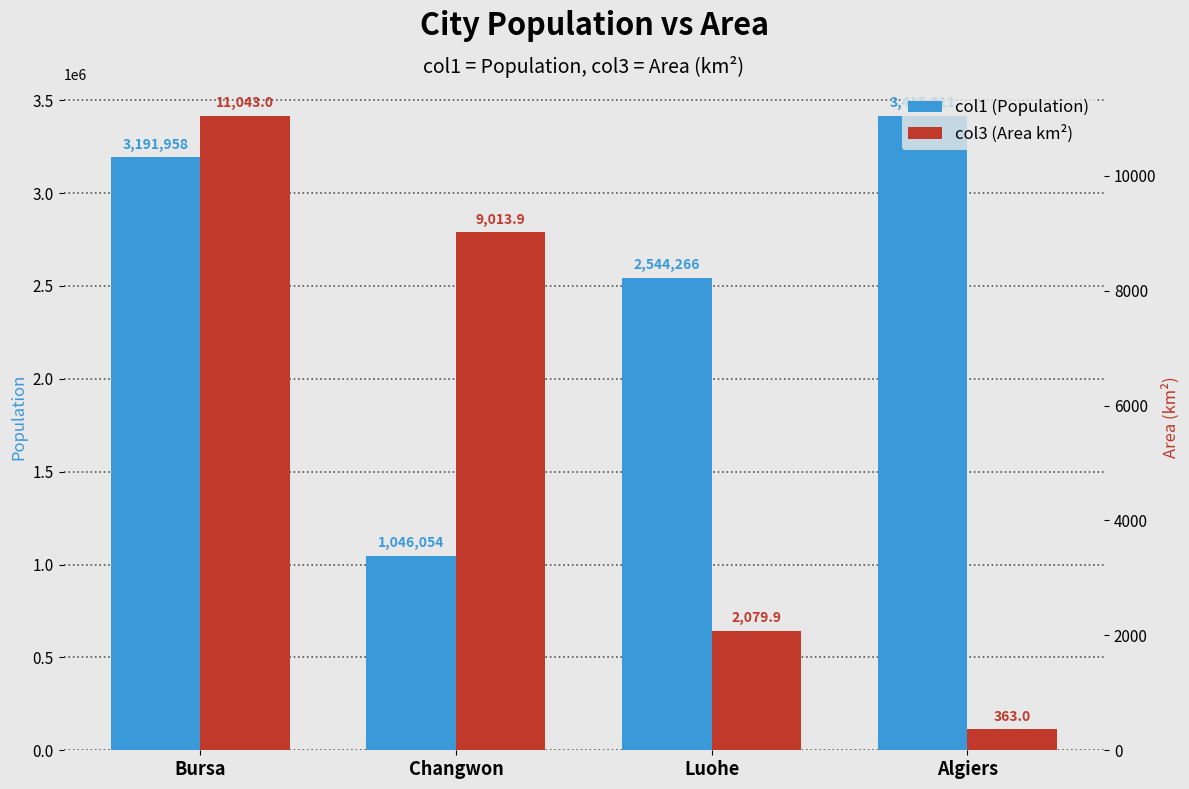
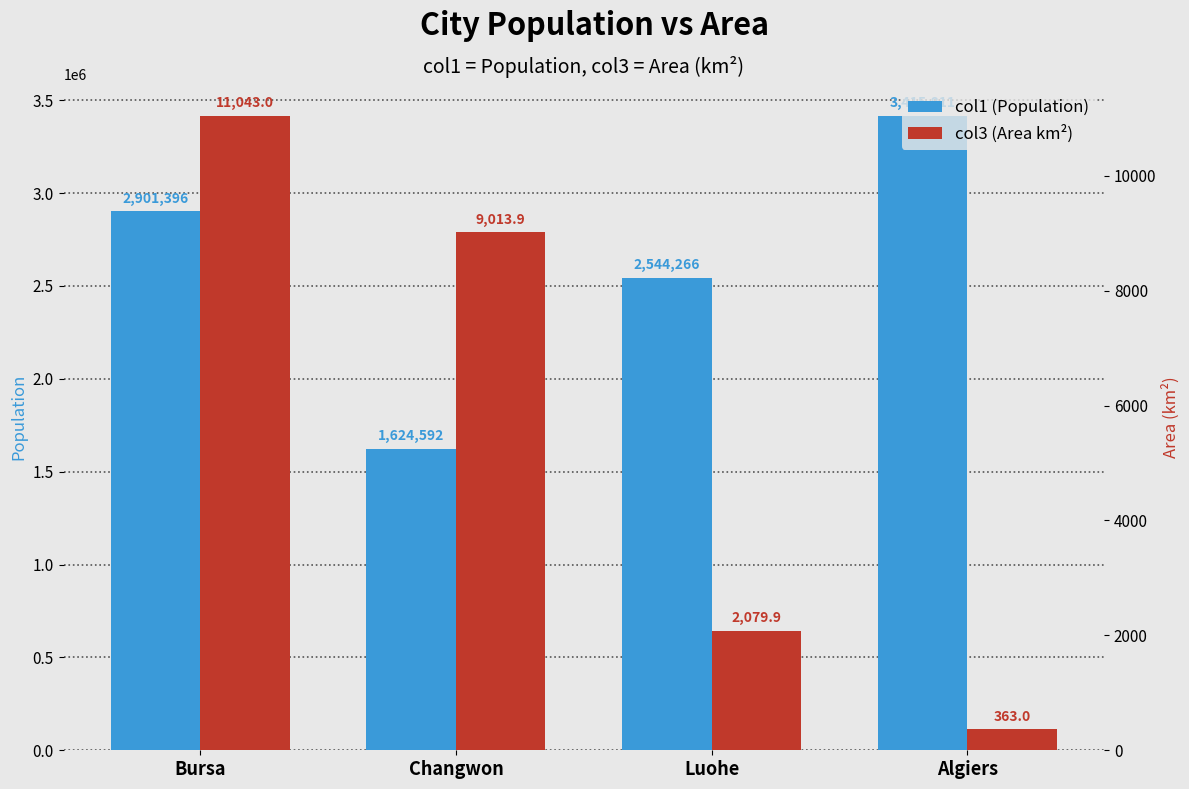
col1 (Population), Bursa: 3,191,958 -> 2,901,396
col1 (Population), Changwon: 1,046,054 -> 1,624,592
